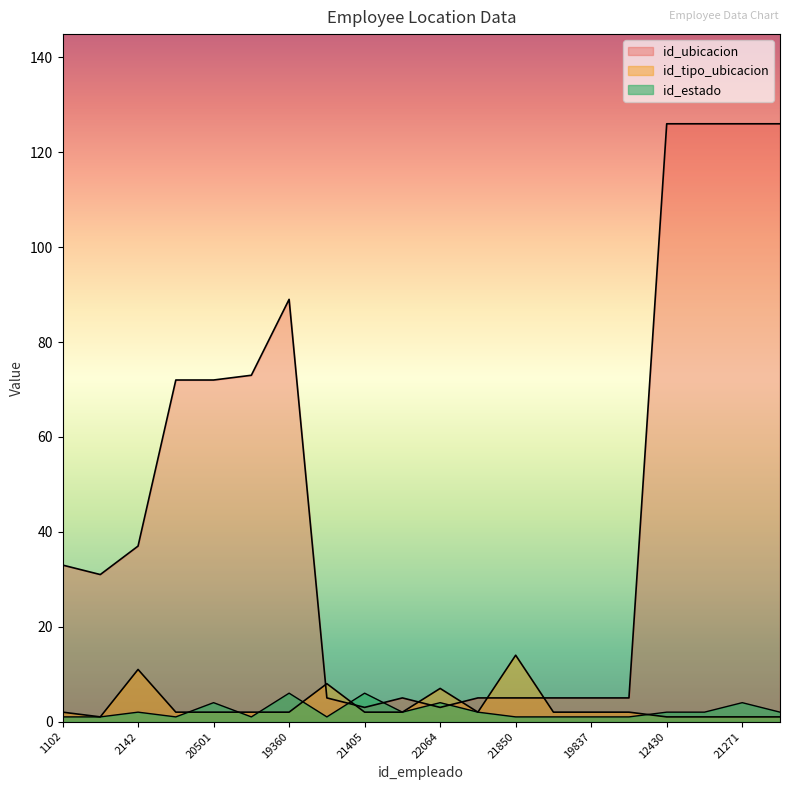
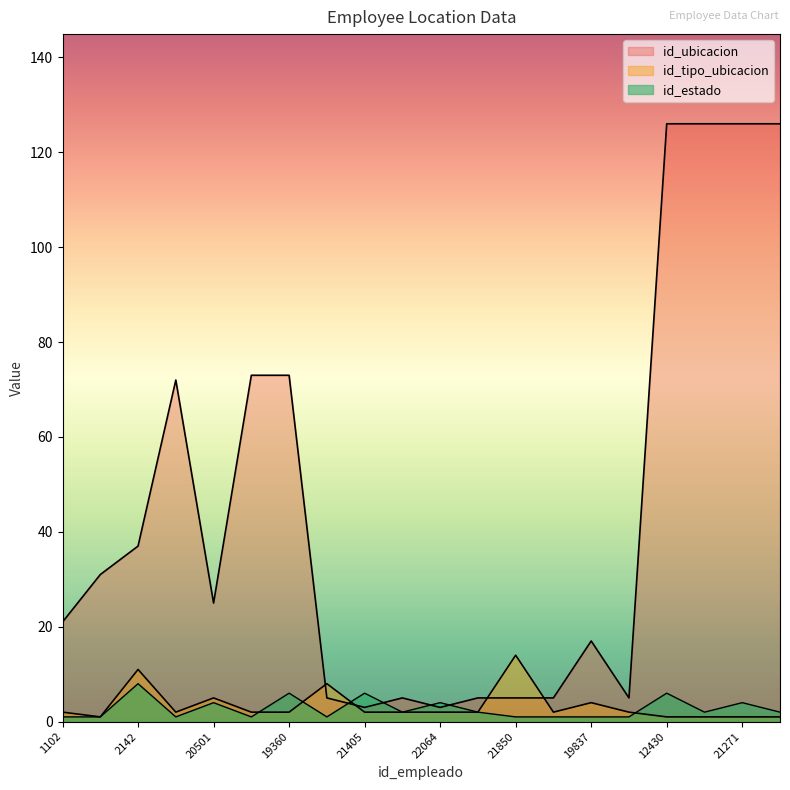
id_ubicacion, 1102: 33 -> 21
id_estado, 2142: 2 -> 8
id_ubicacion, 20501: 72 -> 25
id_tipo_ubicacion, 20501: 2 -> 5
id_ubicacion, 19360: 89 -> 73
id_tipo_ubicacion, 22064: 7 -> 2
id_ubicacion, 19837: 5 -> 17
id_tipo_ubicacion, 19837: 2 -> 4
id_estado, 12430: 2 -> 6
